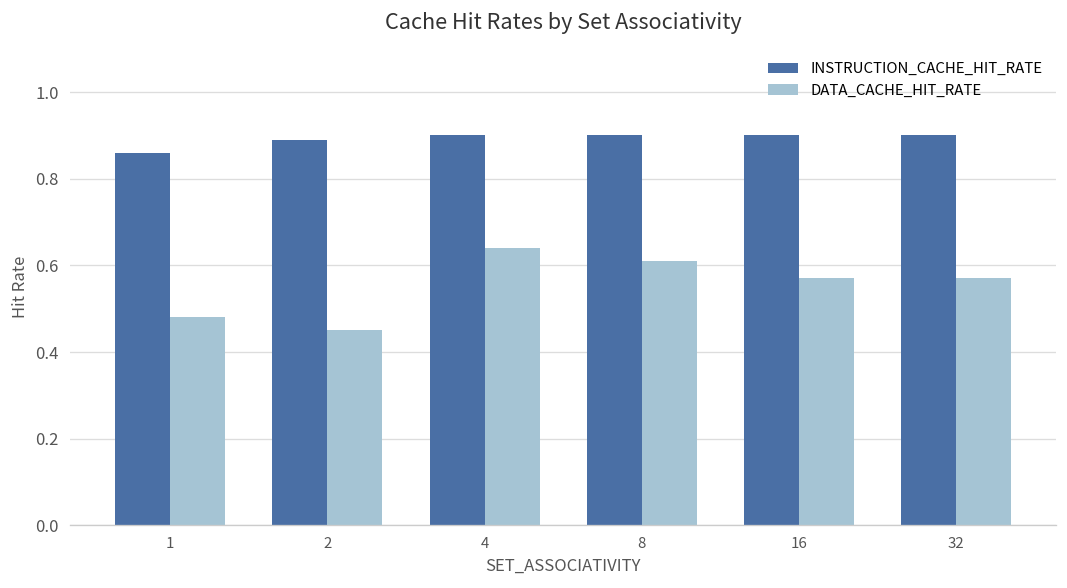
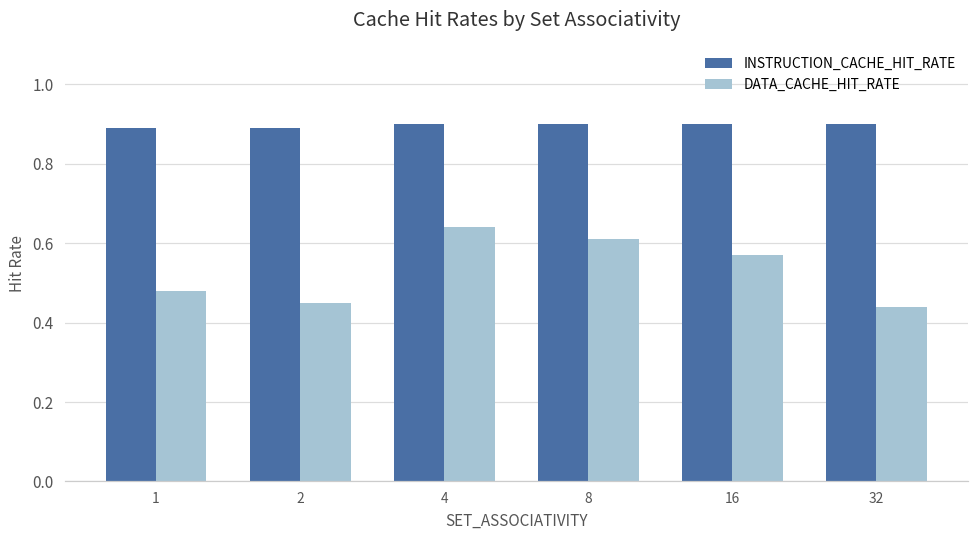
INSTRUCTION_CACHE_HIT_RATE, 1: 0.86 -> 0.89
DATA_CACHE_HIT_RATE, 32: 0.57 -> 0.44
